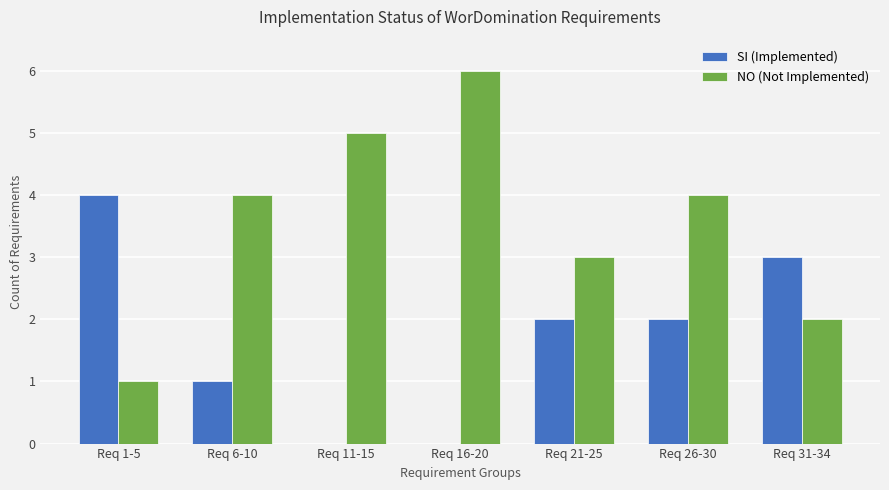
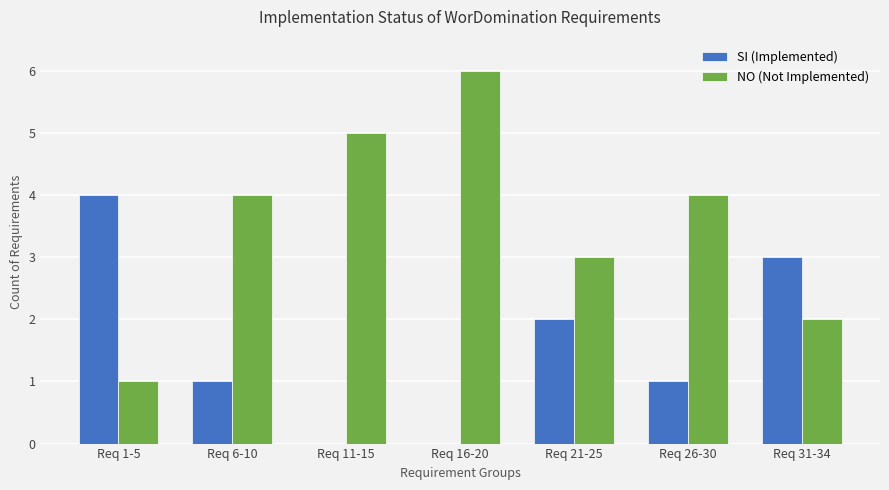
SI (Implemented), Req 26-30: 2 -> 1
